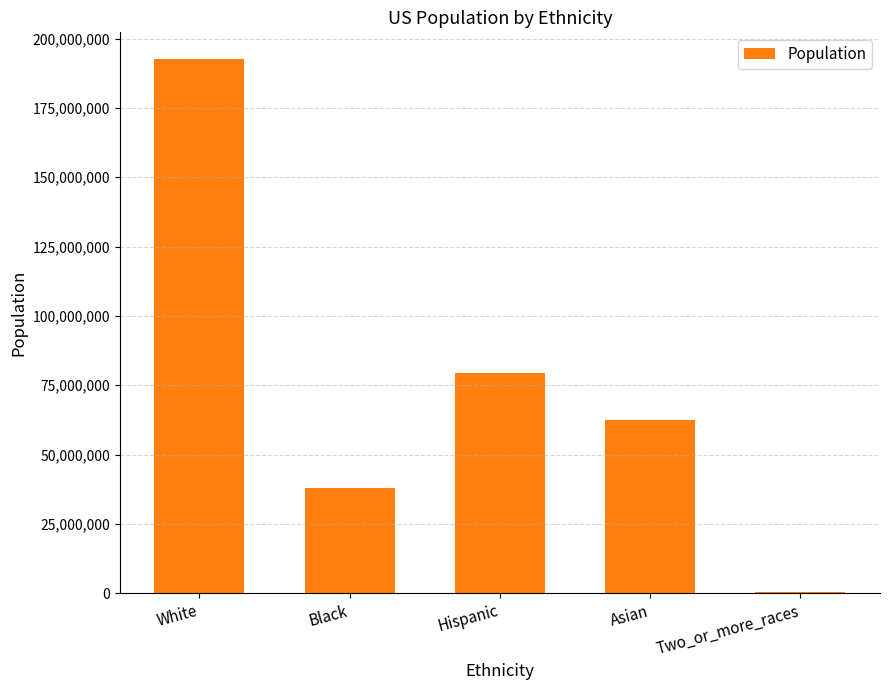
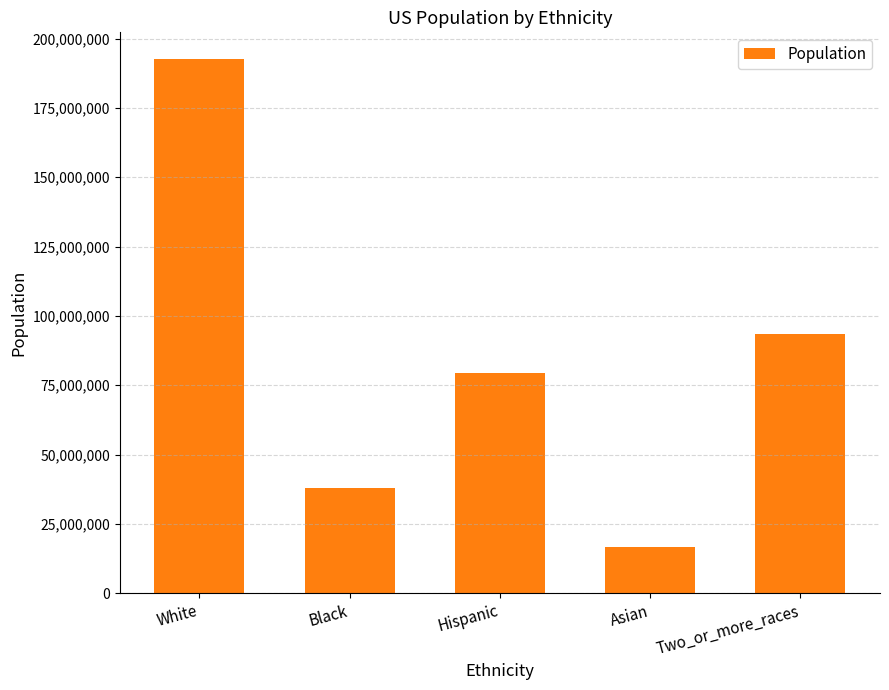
Asian: 62,000,000 -> 17,000,000
Two_or_more_races: 0 -> 93,000,000
